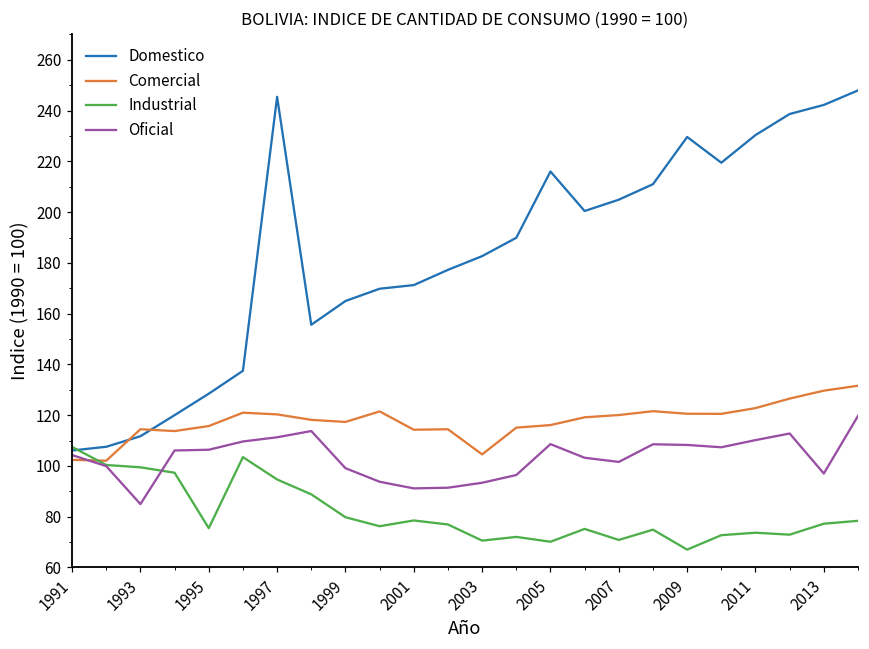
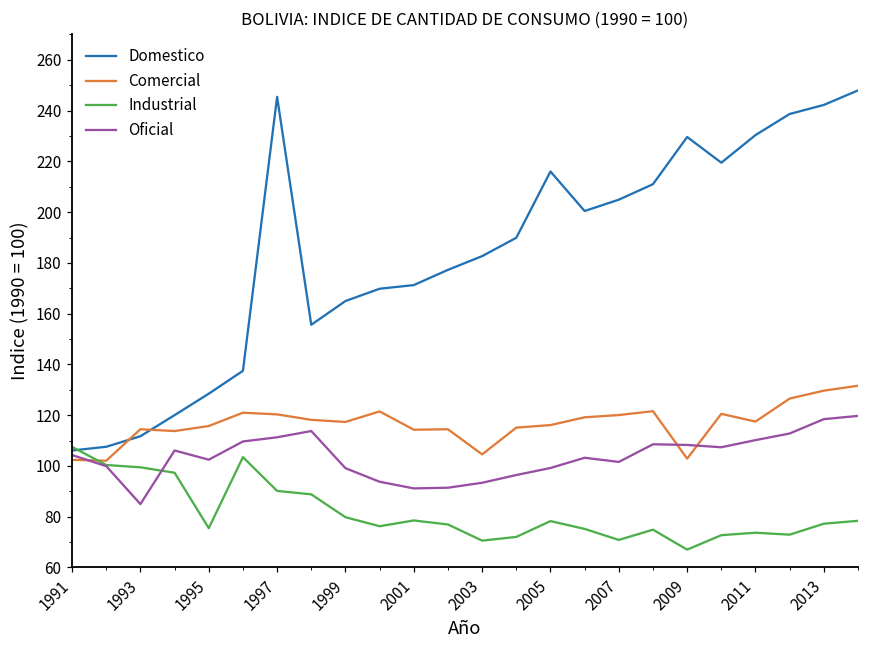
Oficial, 1995: 106 -> 102
Industrial, 1997: 95 -> 90
Industrial, 2005: 70 -> 78
Oficial, 2005: 109 -> 99
Comercial, 2009: 121 -> 103
Comercial, 2011: 123 -> 117
Oficial, 2013: 97 -> 118
